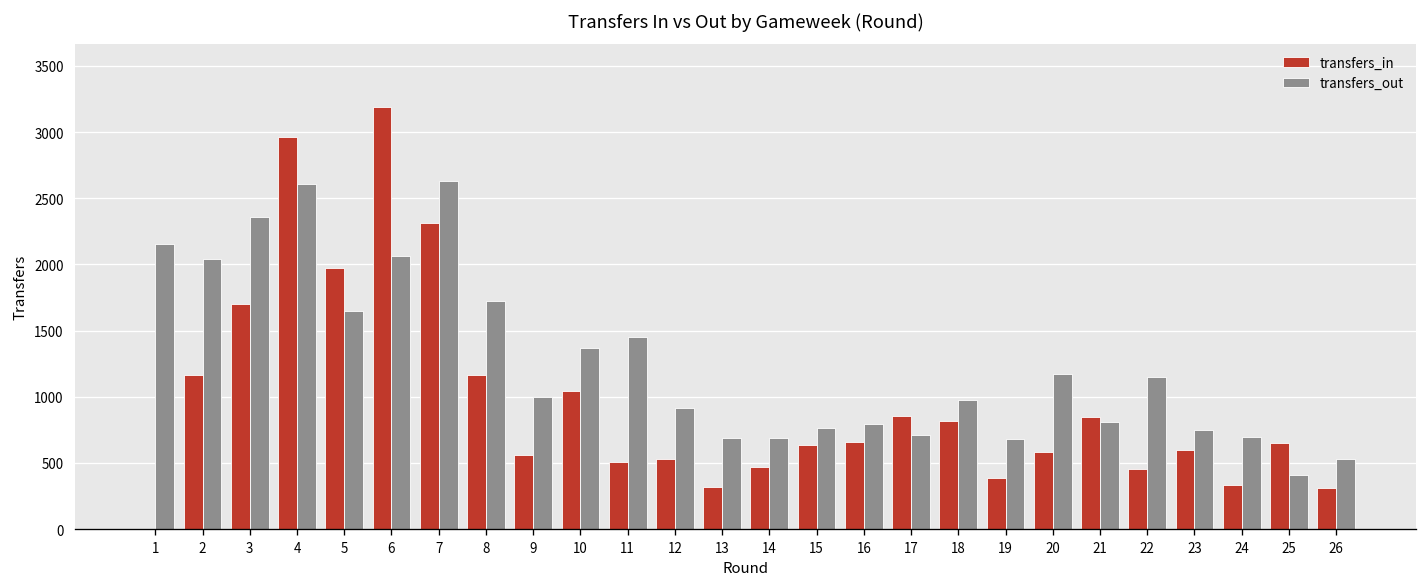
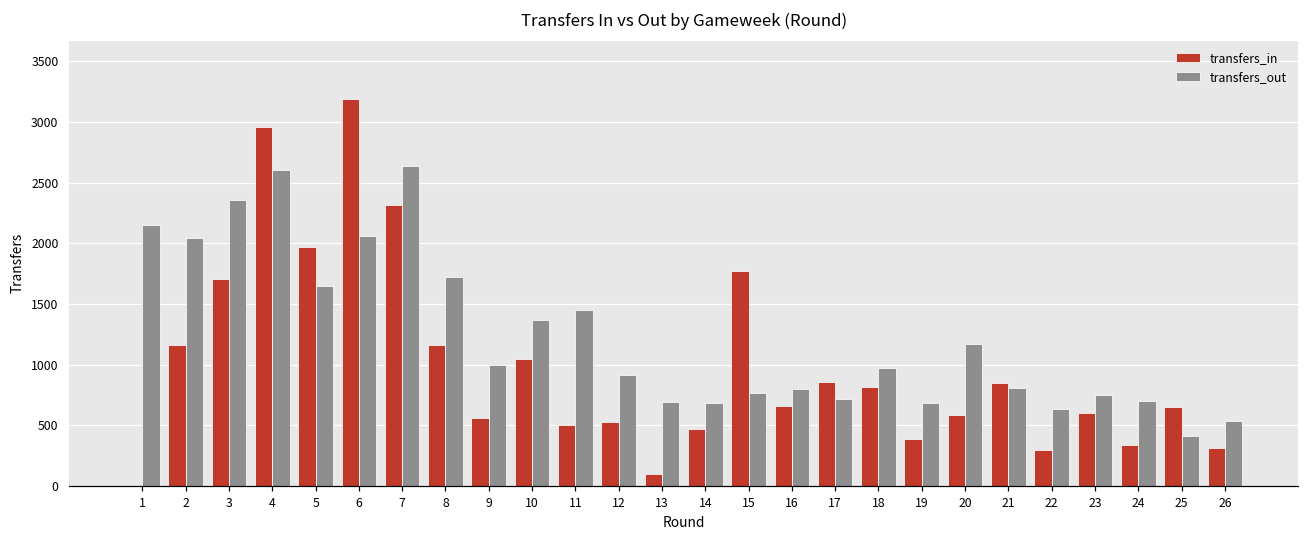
transfers_in, 13: 320 -> 100
transfers_in, 15: 630 -> 1770
transfers_in, 22: 450 -> 290
transfers_out, 22: 1150 -> 640
